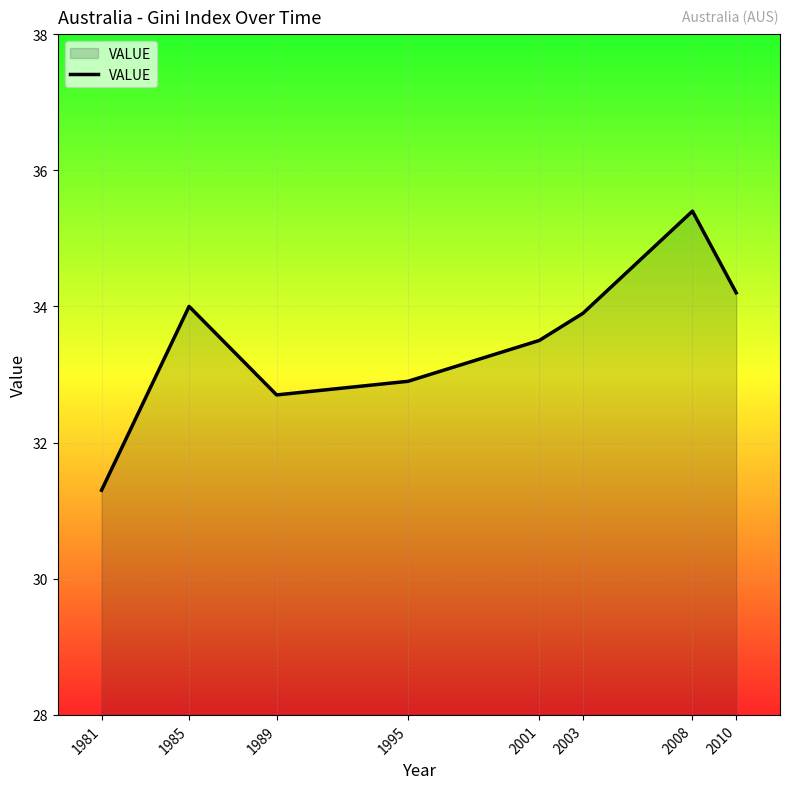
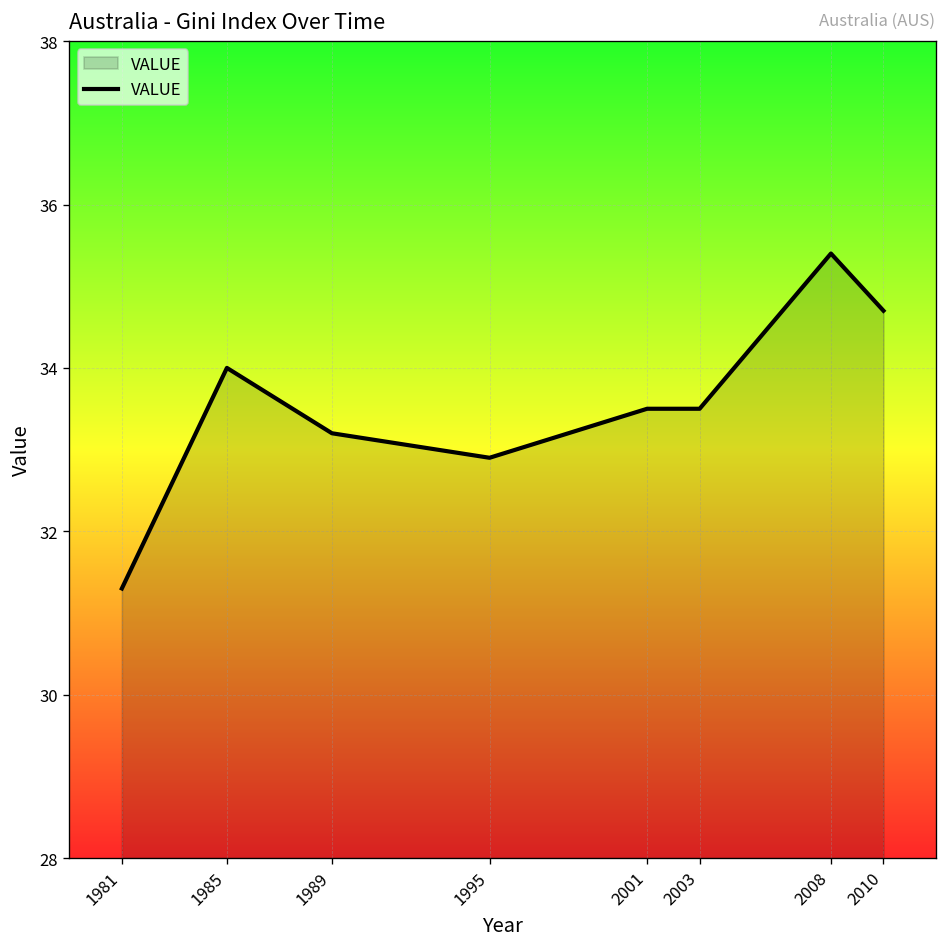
1989: 32.7 -> 33.2
2003: 33.9 -> 33.5
2010: 34.2 -> 34.7
